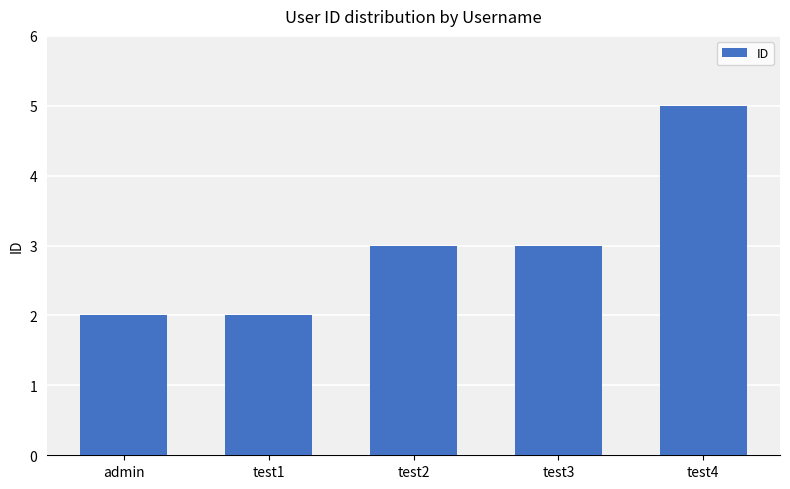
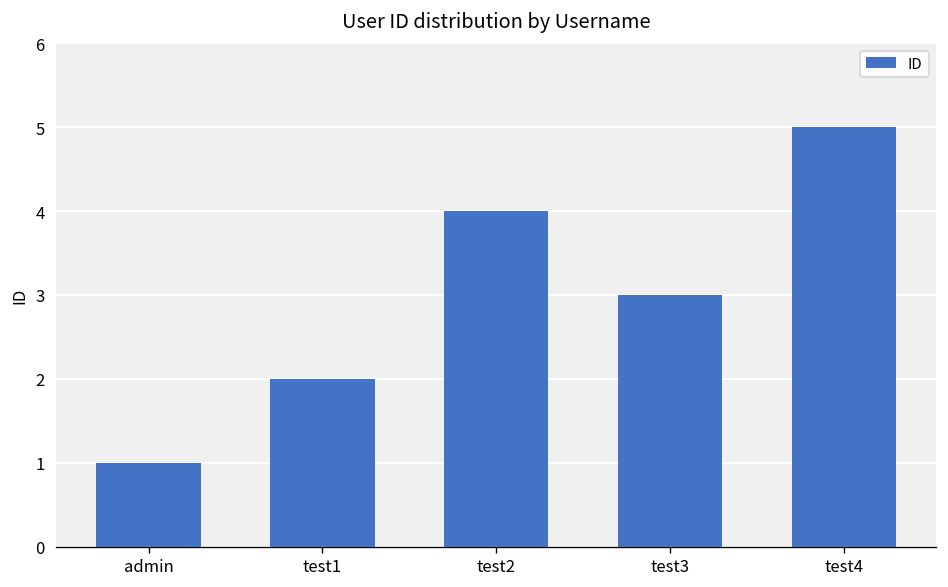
admin: 2 -> 1
test2: 3 -> 4
